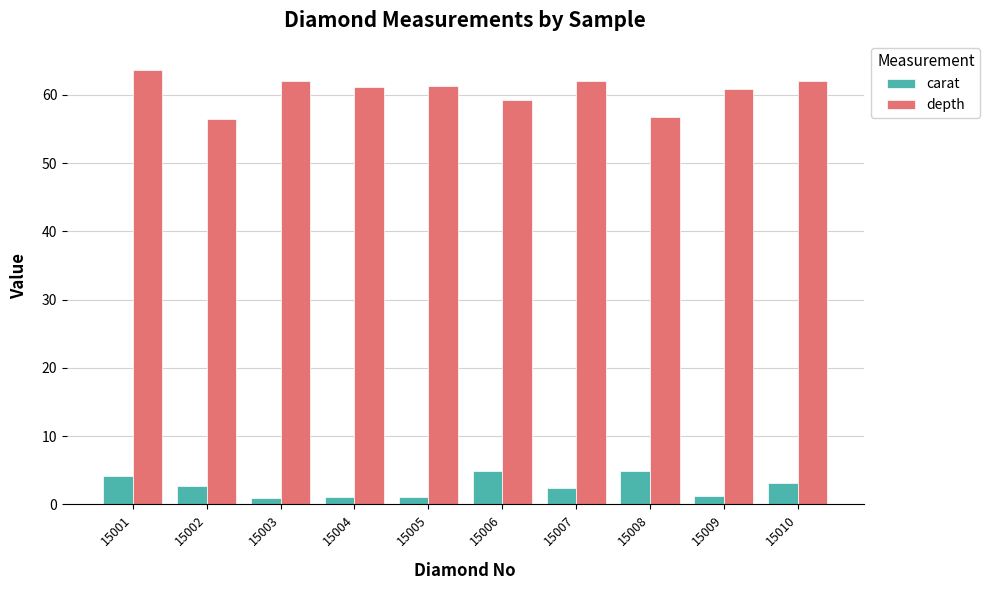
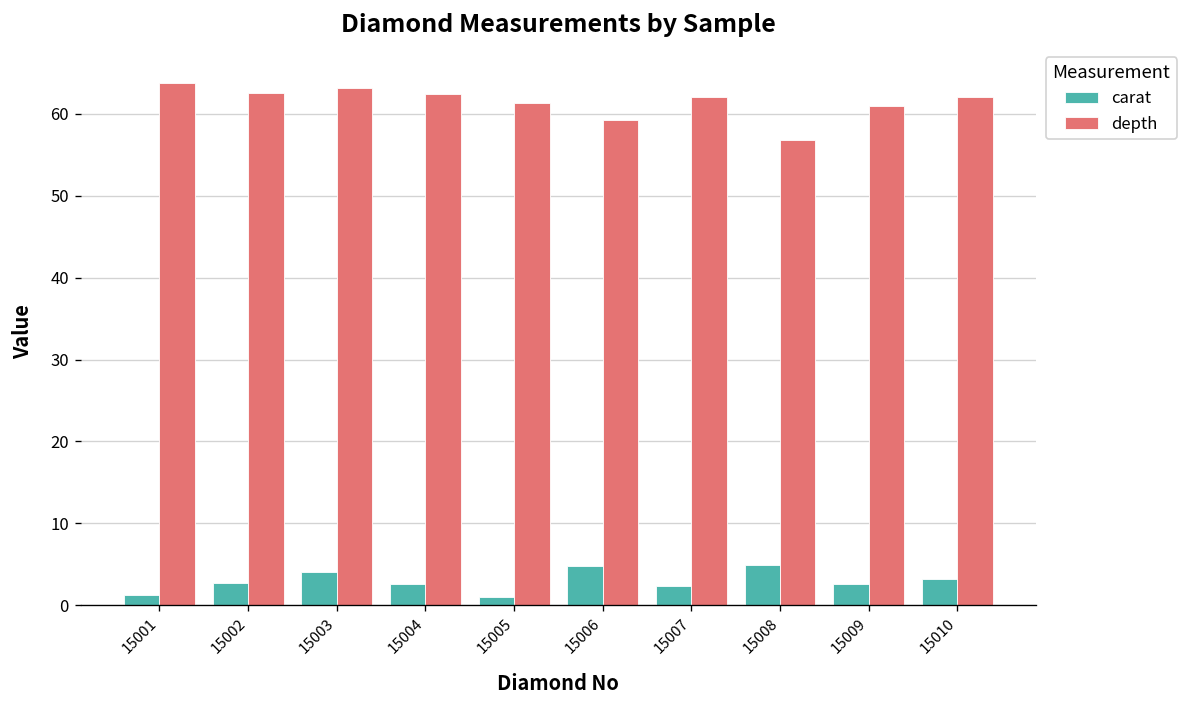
carat, 15001: 4 -> 1
depth, 15002: 57 -> 63
carat, 15003: 1 -> 4
depth, 15003: 62 -> 63
carat, 15004: 1 -> 3
depth, 15004: 61 -> 62
carat, 15009: 1 -> 3
